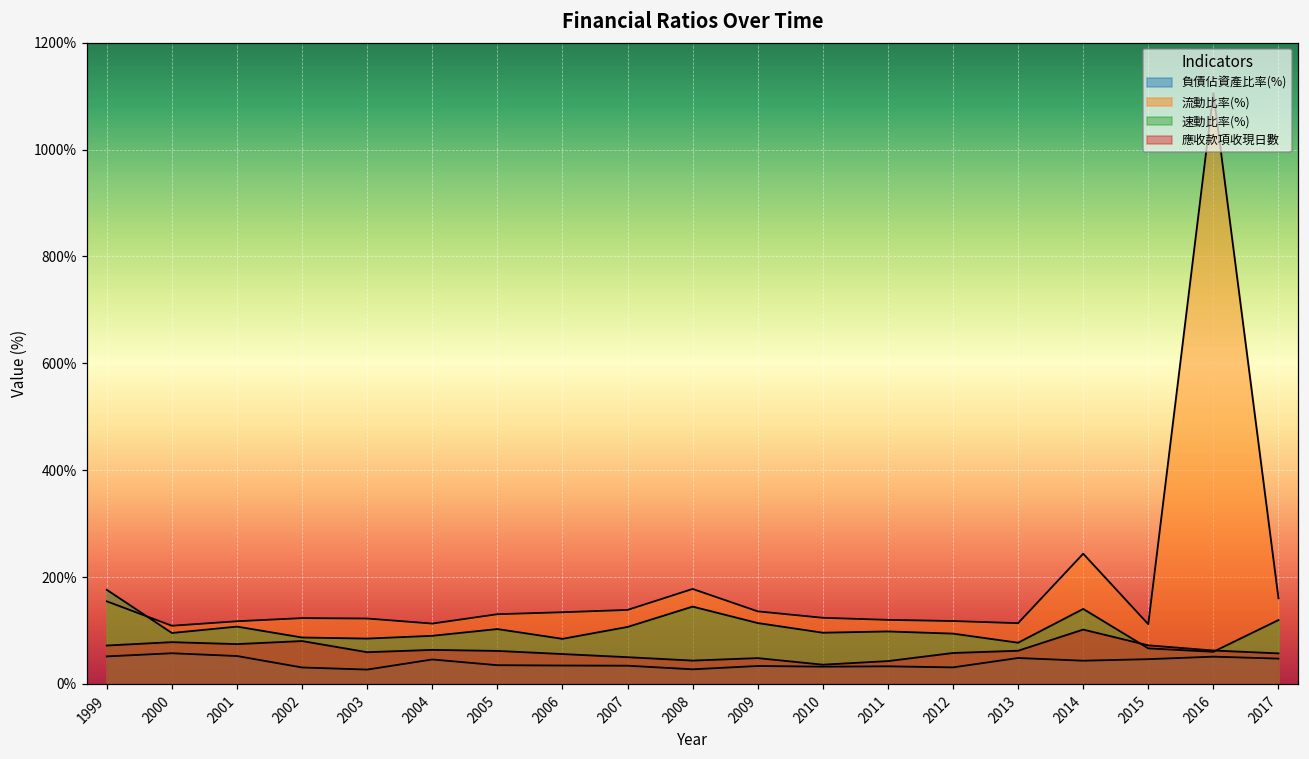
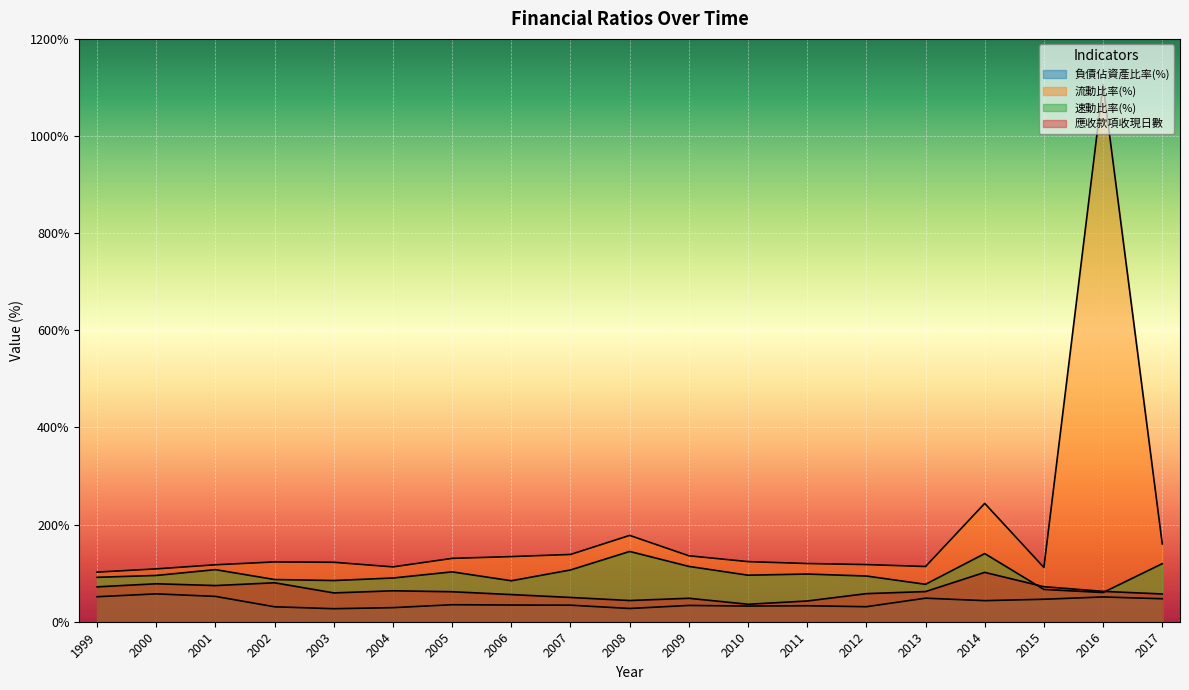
流動比率(%), 1999: 150% -> 100%
速動比率(%), 1999: 180% -> 90%
負債佔資產比率(%), 2004: 50% -> 30%
